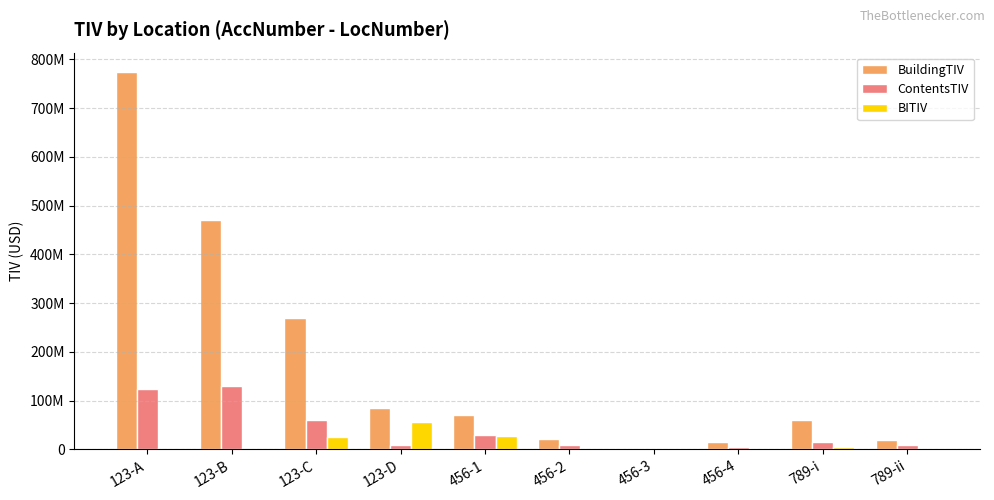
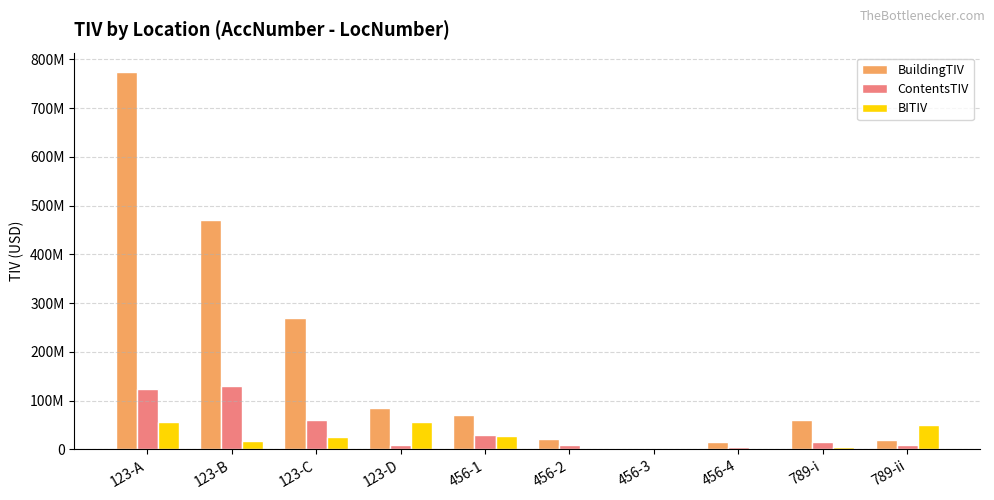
BITIV, 123-A: 0 -> 60000000
BITIV, 123-B: 0 -> 20000000
BITIV, 789-ii: 0 -> 50000000
